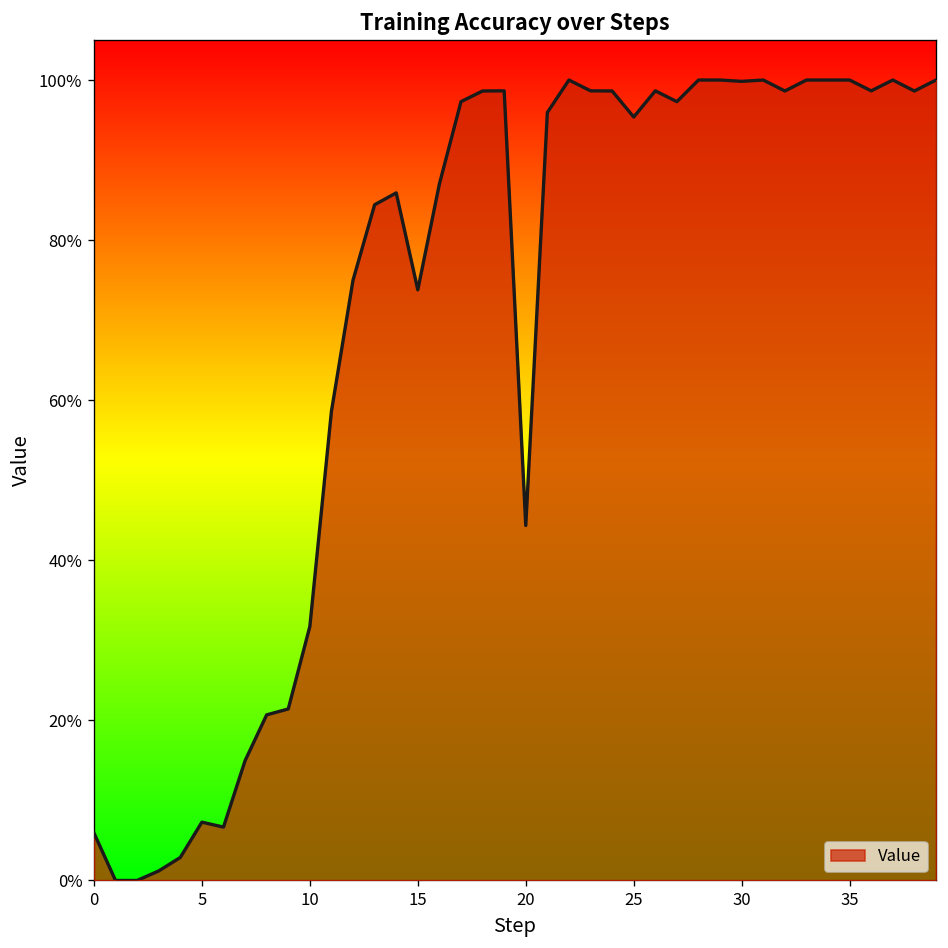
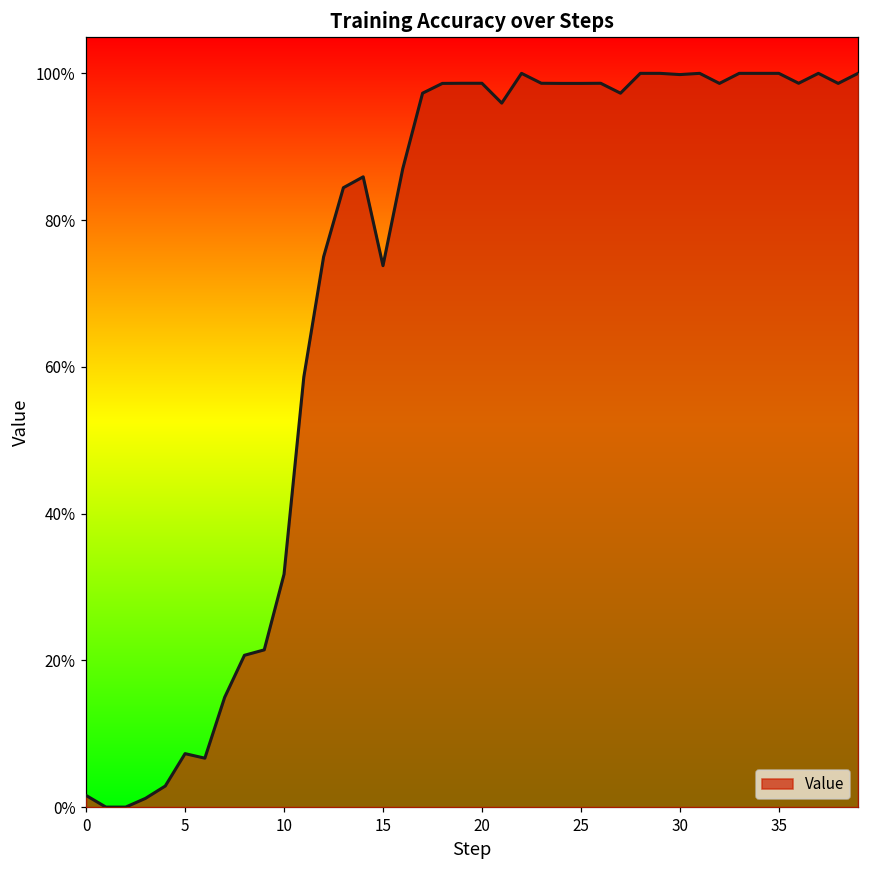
0: 6% -> 2%
20: 44% -> 99%
25: 95% -> 99%
